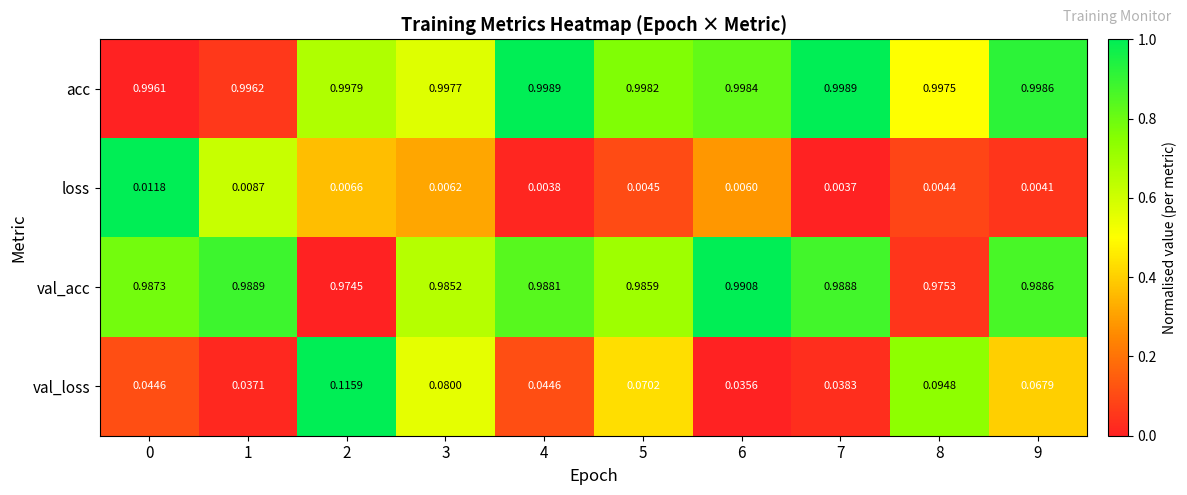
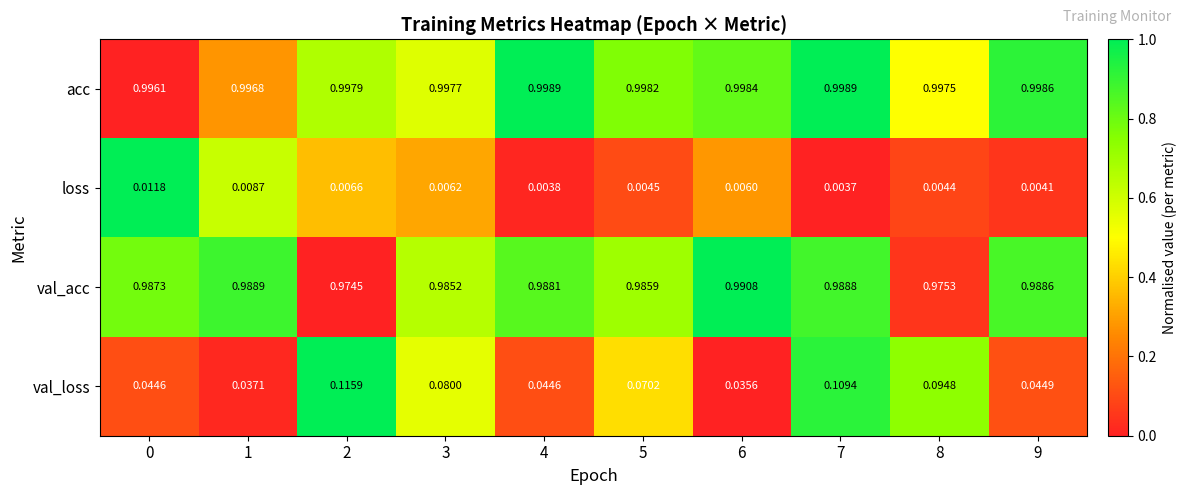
acc, 1: 0.9962 -> 0.9968
val_loss, 7: 0.0383 -> 0.1094
val_loss, 9: 0.0679 -> 0.0449
